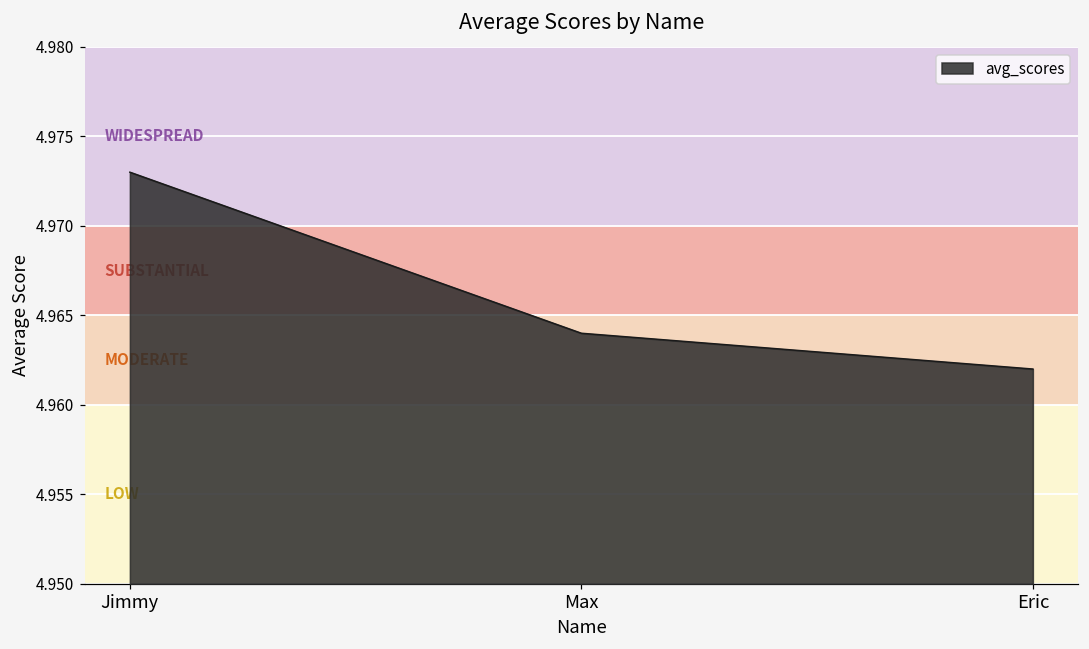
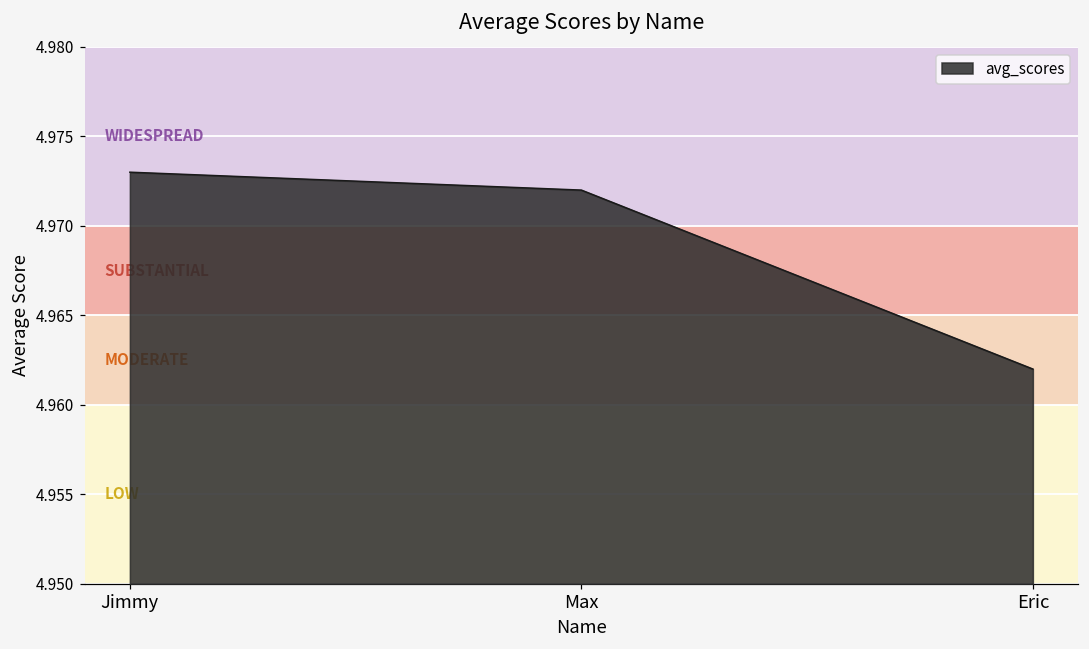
Max: 4.964 -> 4.972
